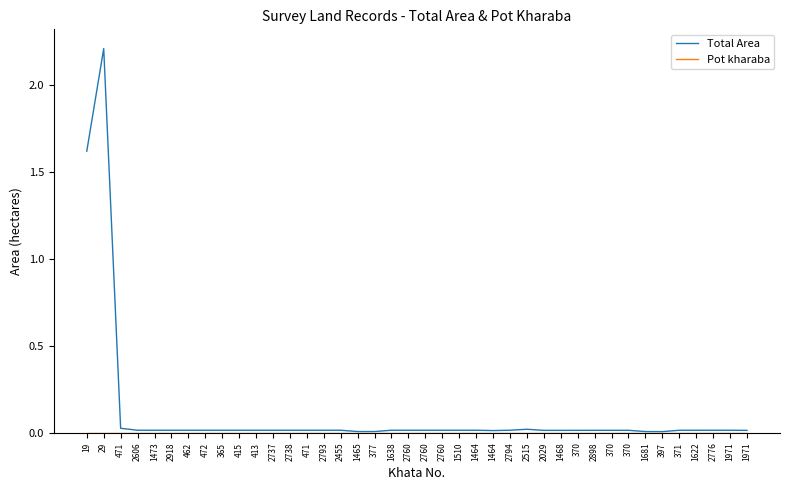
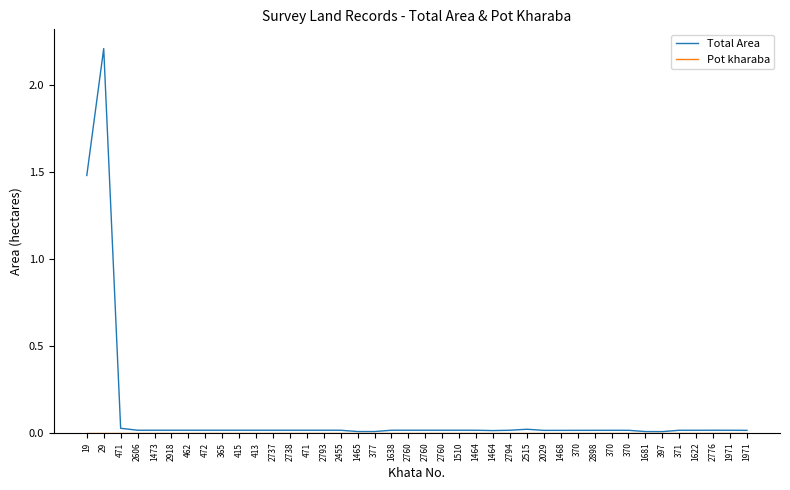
Total Area, 19: 1.62 -> 1.48
